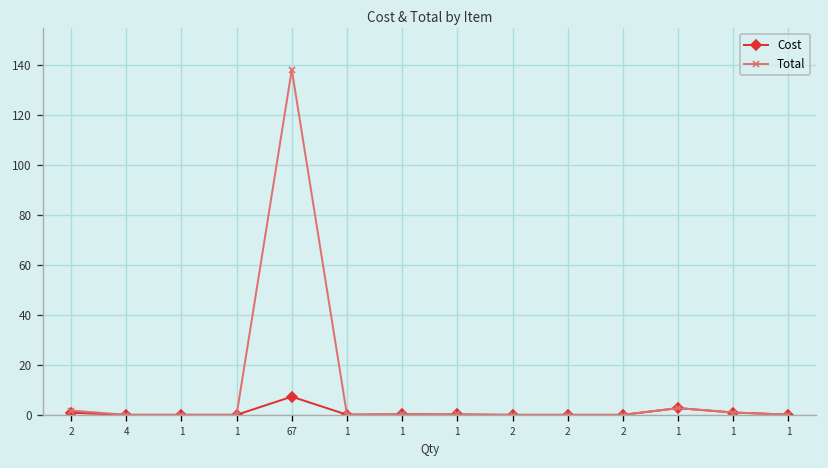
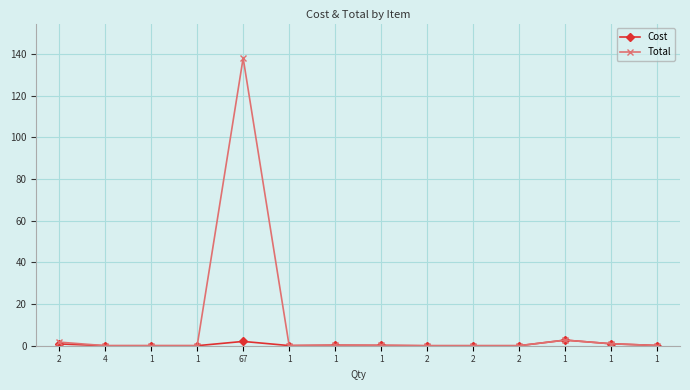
Cost, 67: 7 -> 2
